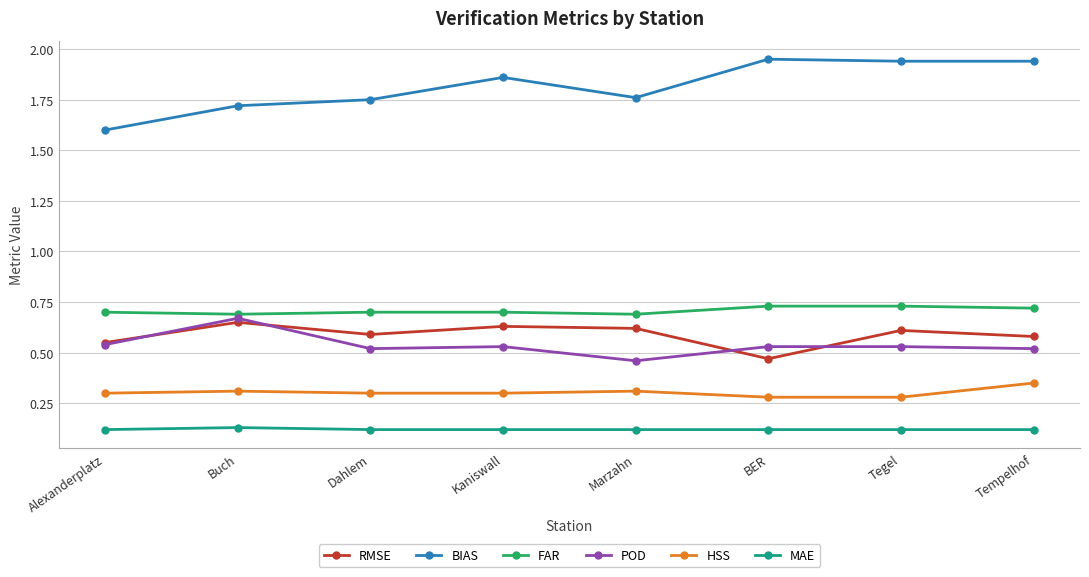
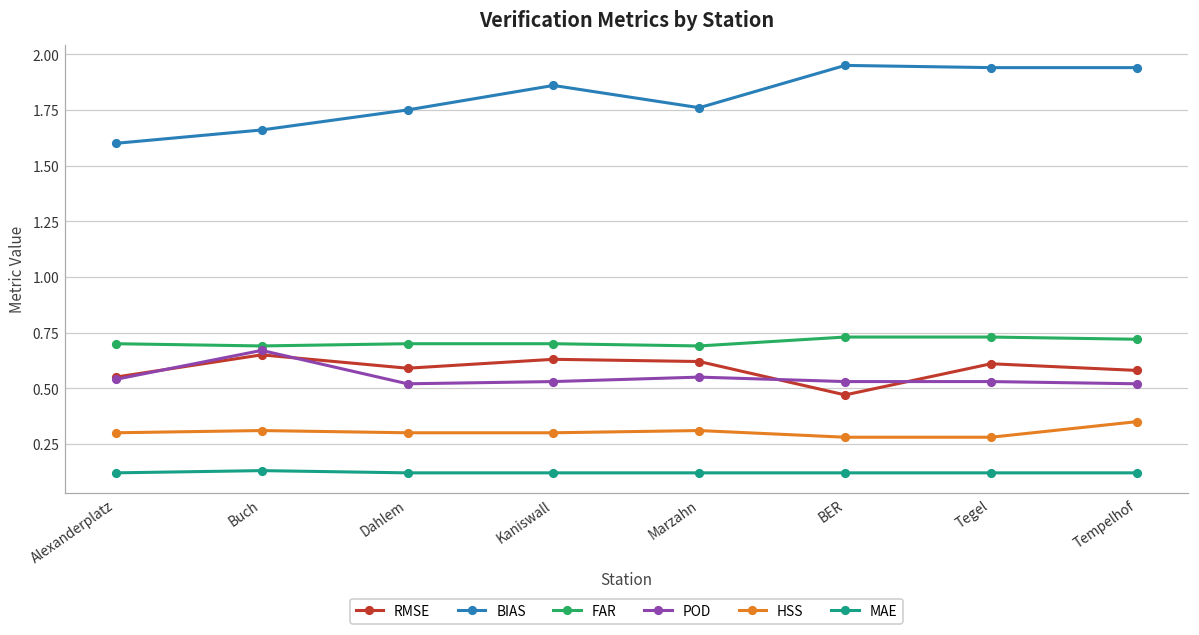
BIAS, Buch: 1.72 -> 1.66
POD, Marzahn: 0.46 -> 0.55
